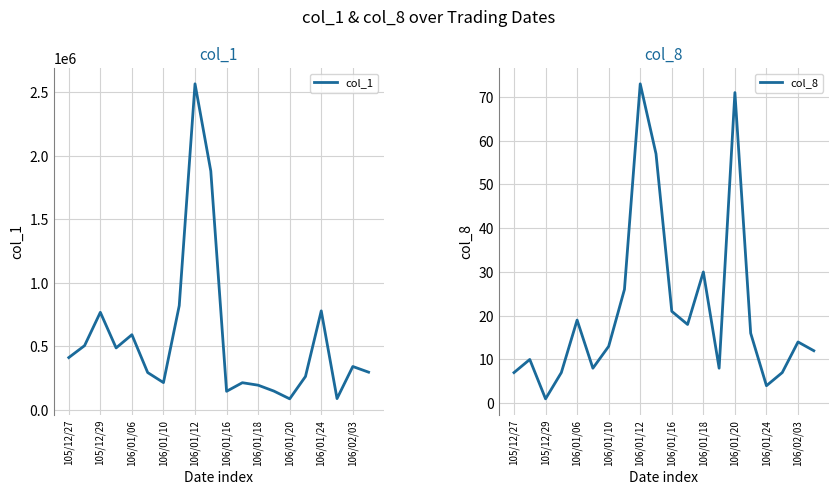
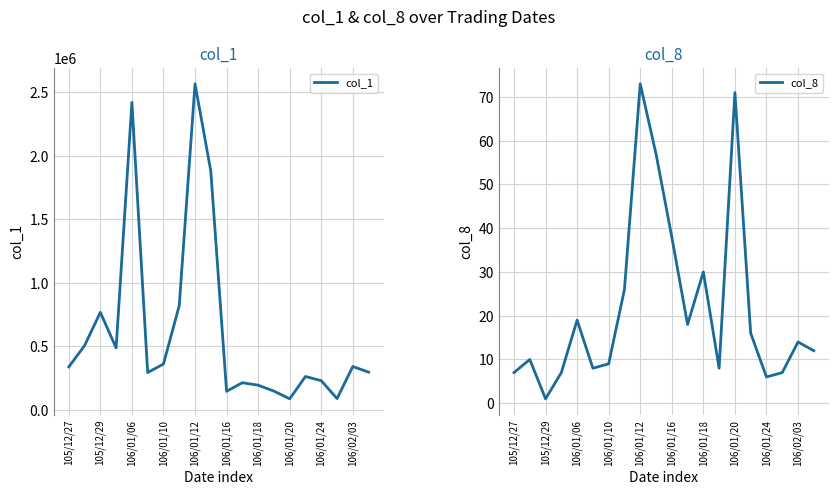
col_1, 105/12/27: 410000 -> 340000
col_1, 106/01/06: 590000 -> 2420000
col_1, 106/01/10: 210000 -> 360000
col_1, 106/01/24: 780000 -> 230000
col_8, 106/01/10: 13 -> 9
col_8, 106/01/16: 21 -> 38
col_8, 106/01/24: 4 -> 6
